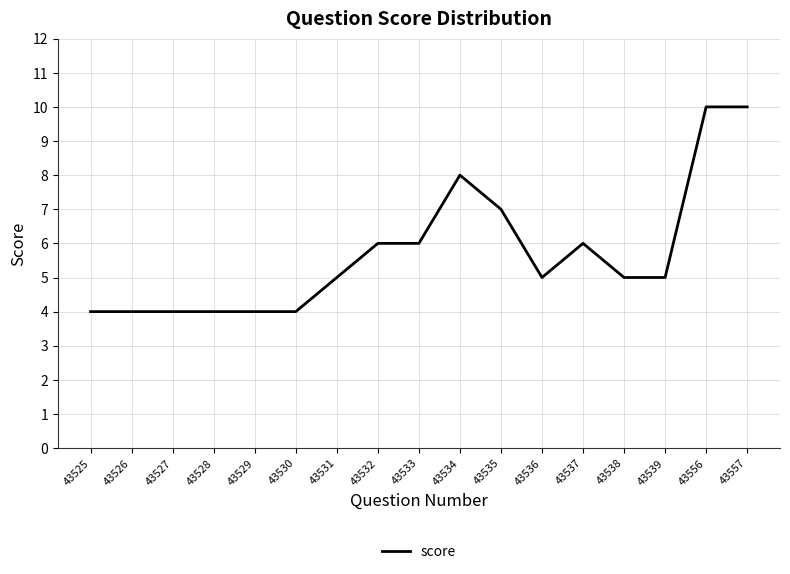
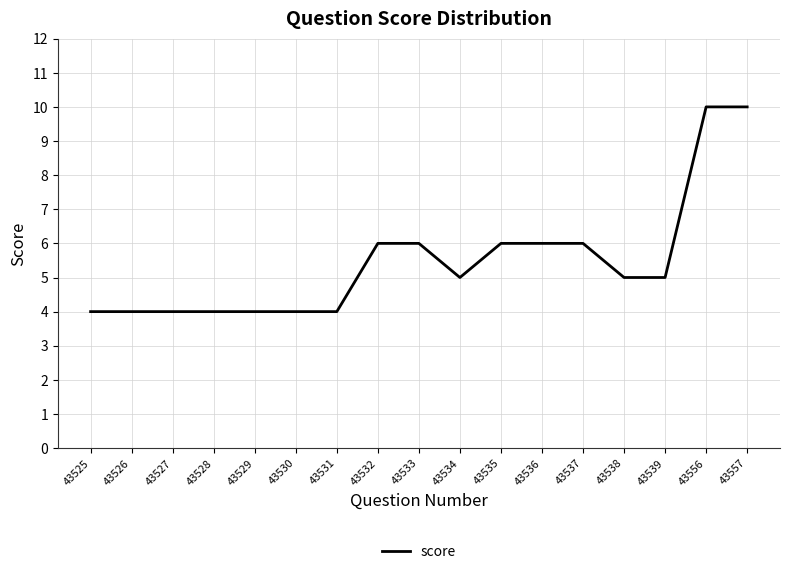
43531: 5 -> 4
43534: 8 -> 5
43535: 7 -> 6
43536: 5 -> 6
